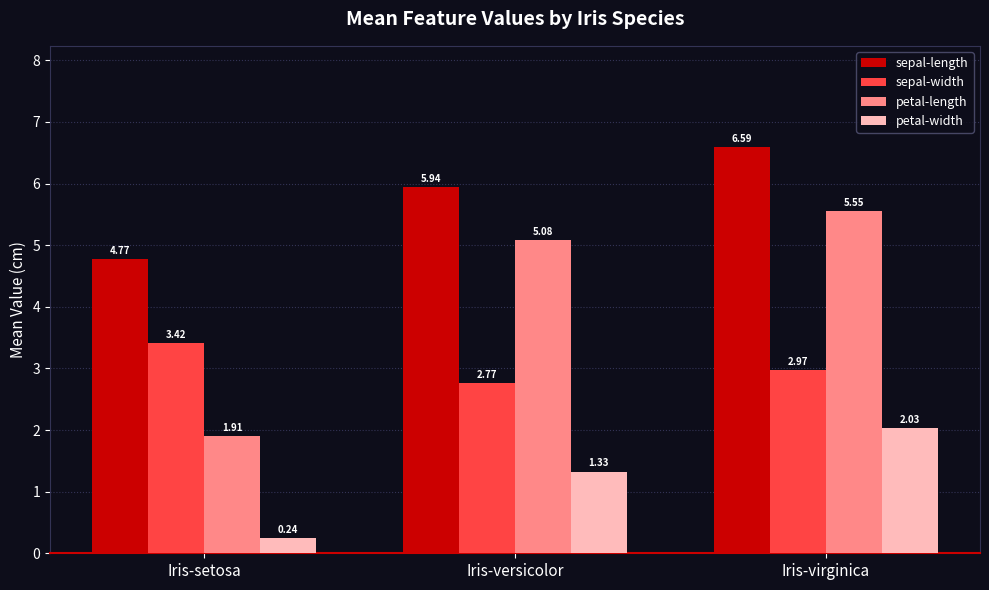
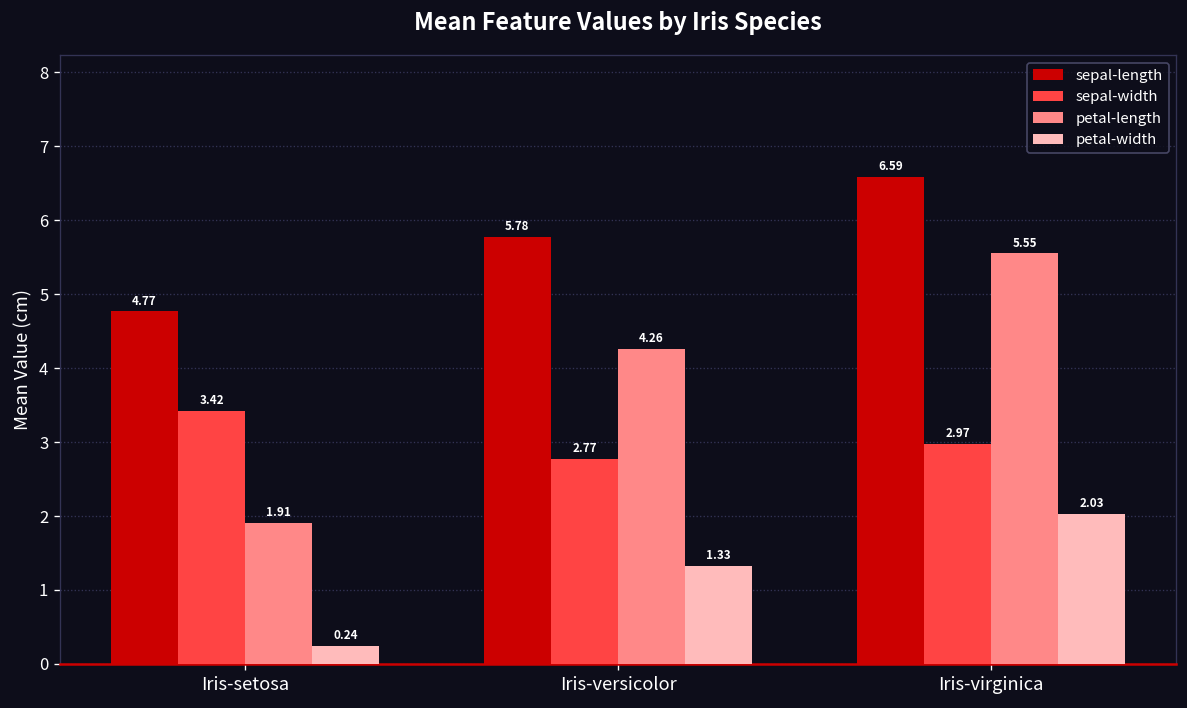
sepal-length, Iris-versicolor: 5.94 -> 5.78
petal-length, Iris-versicolor: 5.08 -> 4.26
